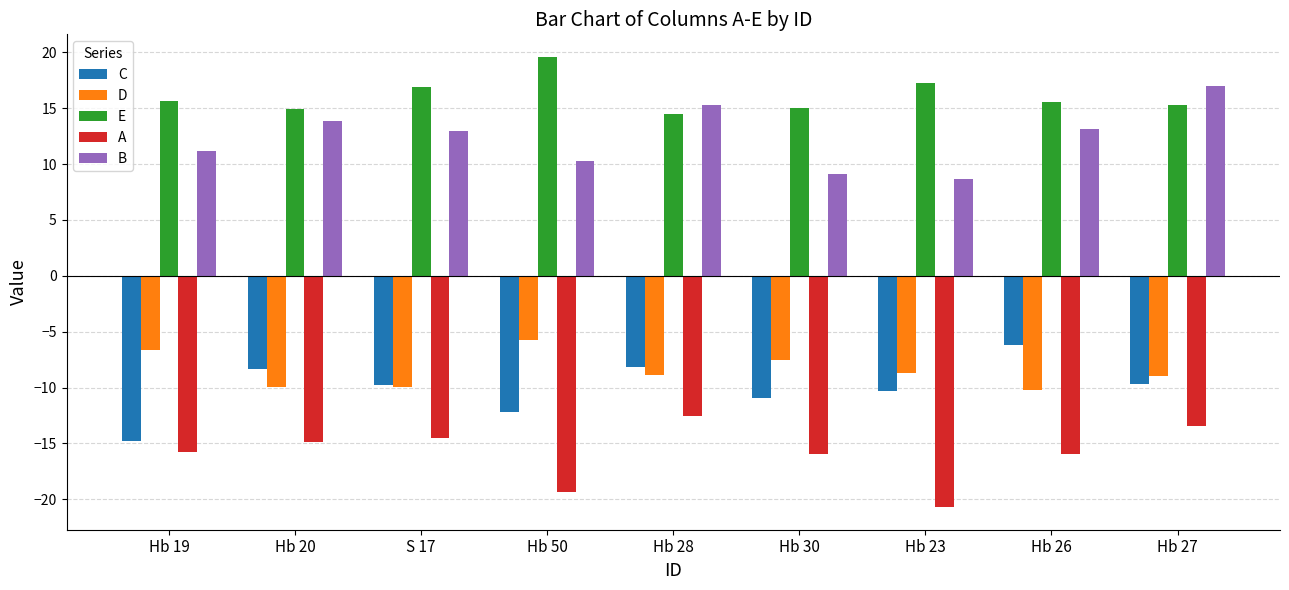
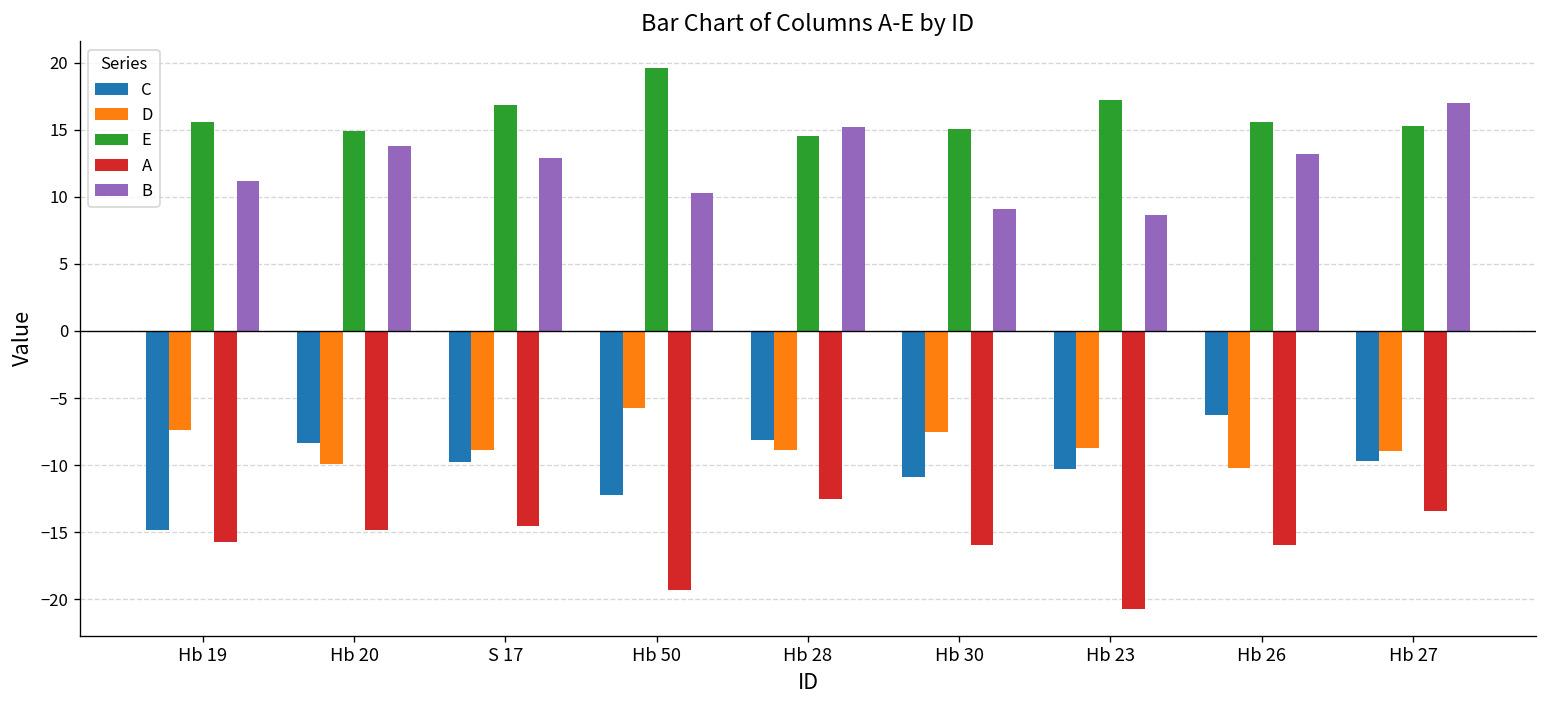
D, Hb 19: -6.6 -> -7.4
D, S 17: -9.9 -> -8.9
